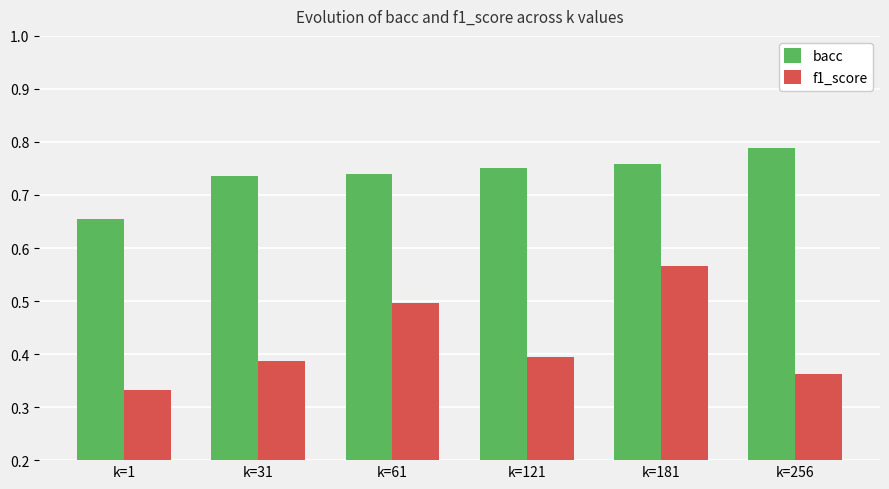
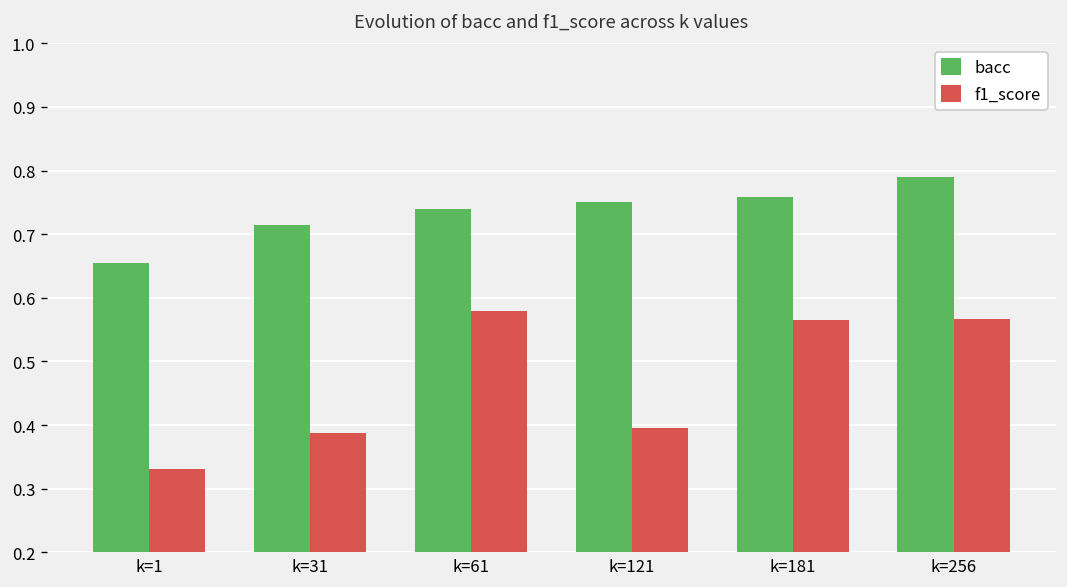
bacc, k=31: 0.74 -> 0.71
f1_score, k=61: 0.50 -> 0.58
f1_score, k=256: 0.36 -> 0.57
